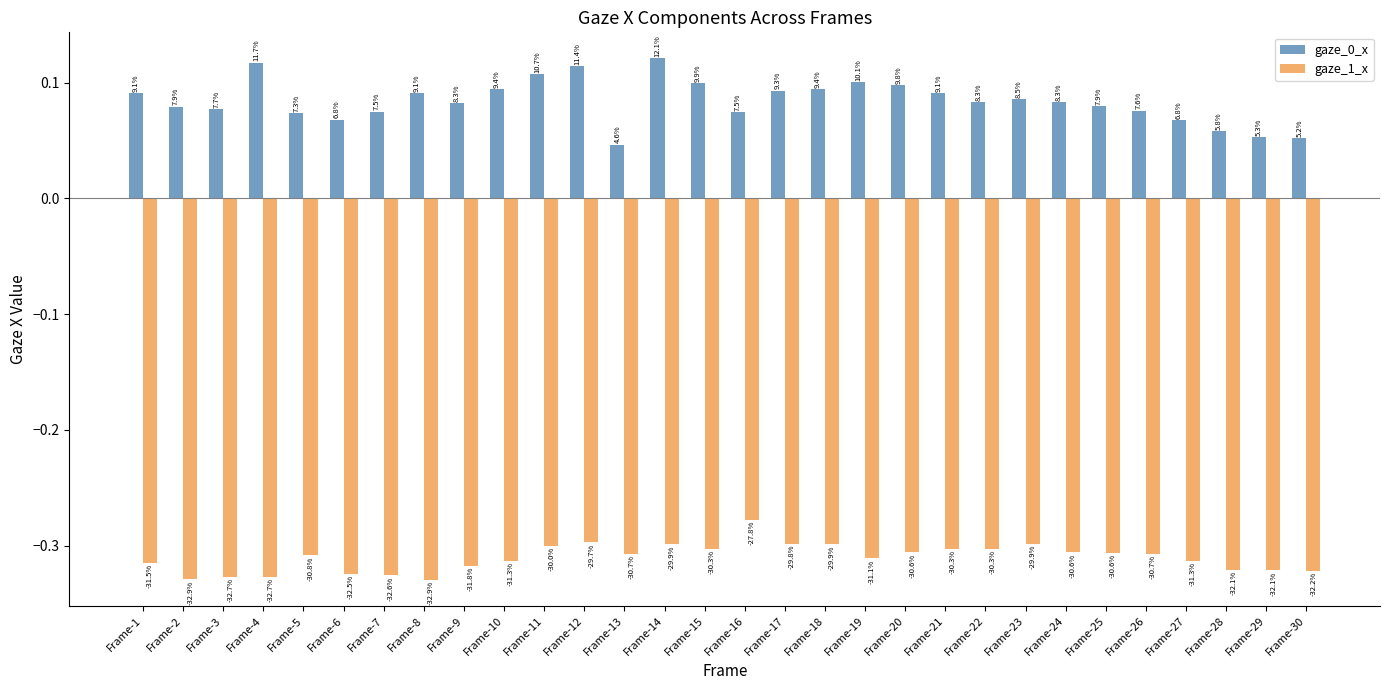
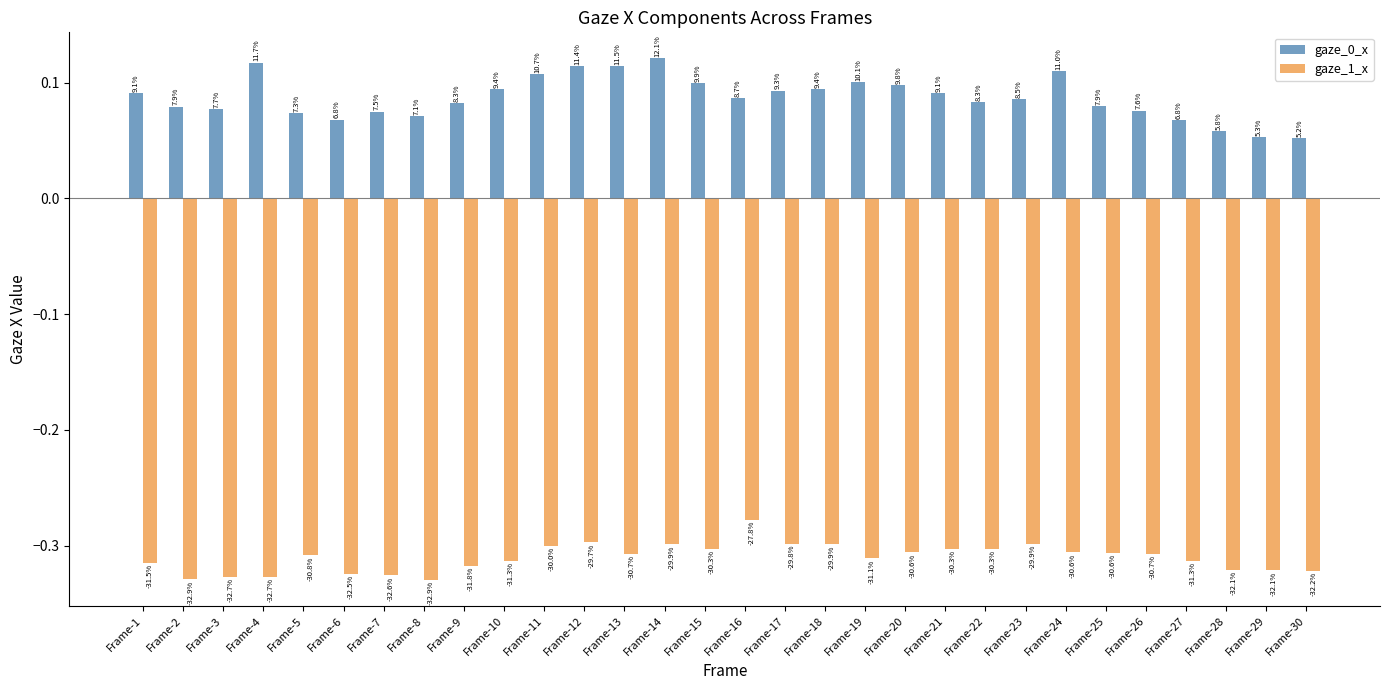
gaze_0_x, Frame-8: 9.1% -> 7.1%
gaze_0_x, Frame-13: 4.6% -> 11.5%
gaze_0_x, Frame-16: 7.5% -> 8.7%
gaze_0_x, Frame-24: 8.3% -> 11.0%
